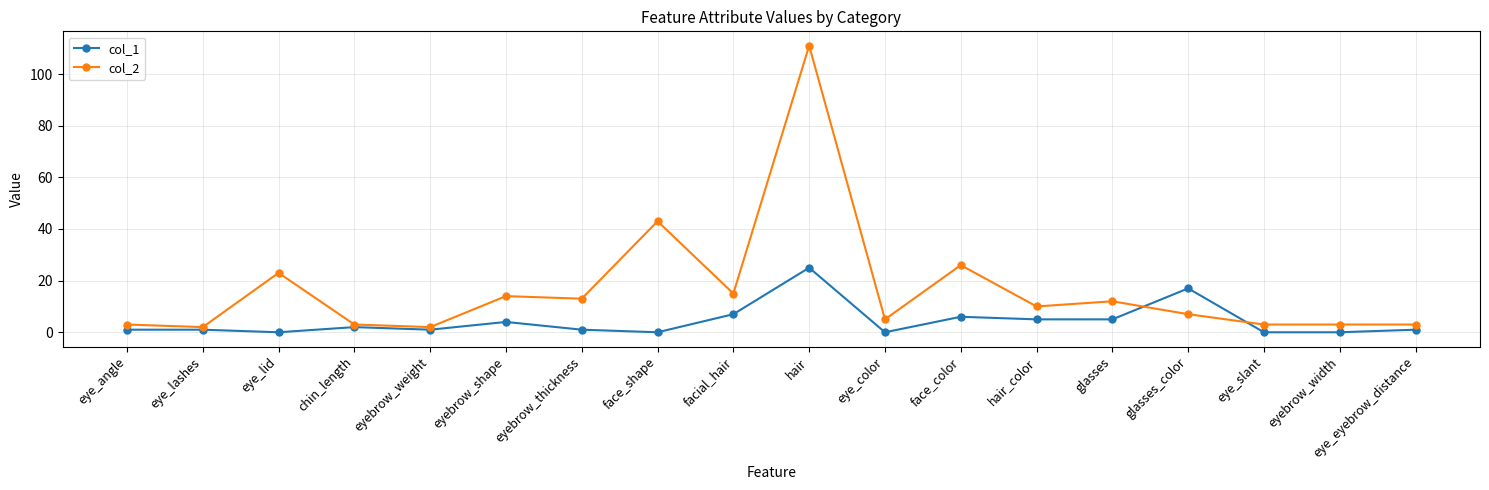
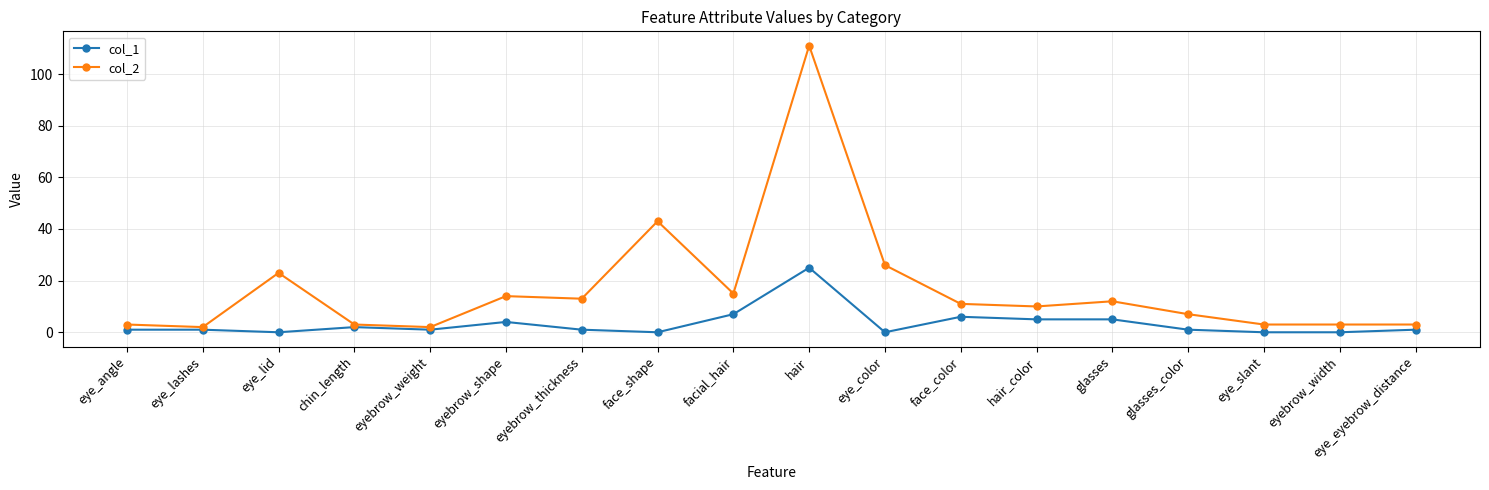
col_2, eye_color: 5 -> 26
col_2, face_color: 26 -> 11
col_1, glasses_color: 17 -> 1
